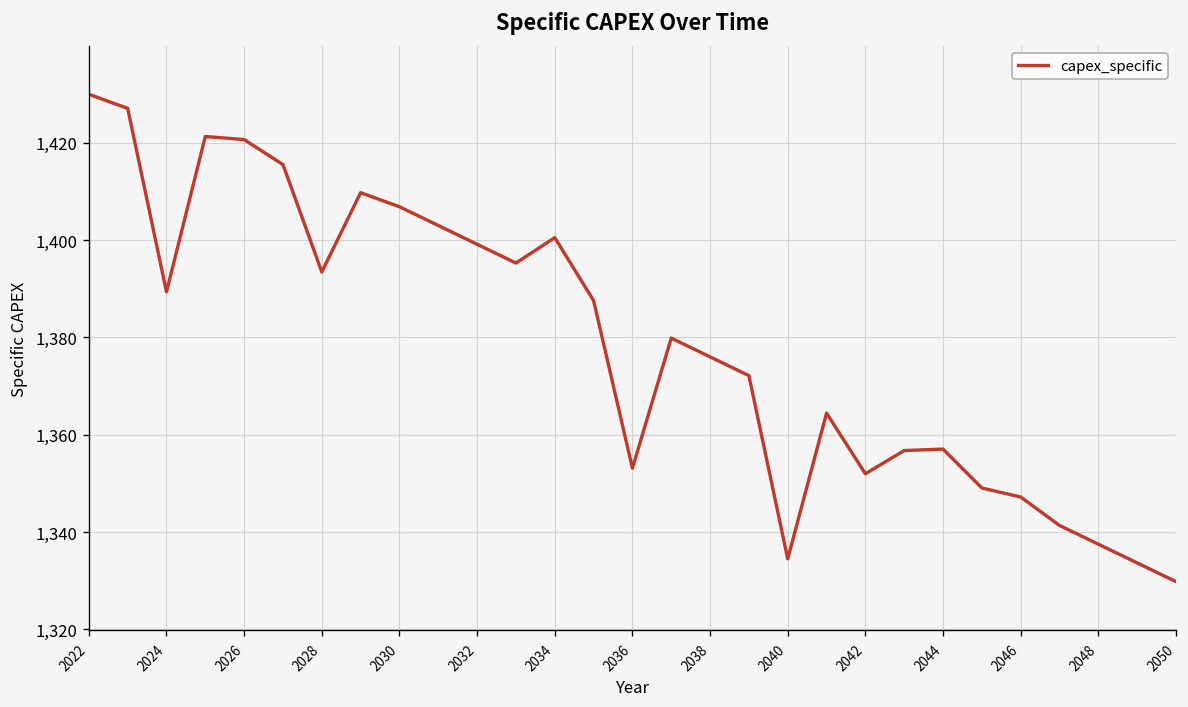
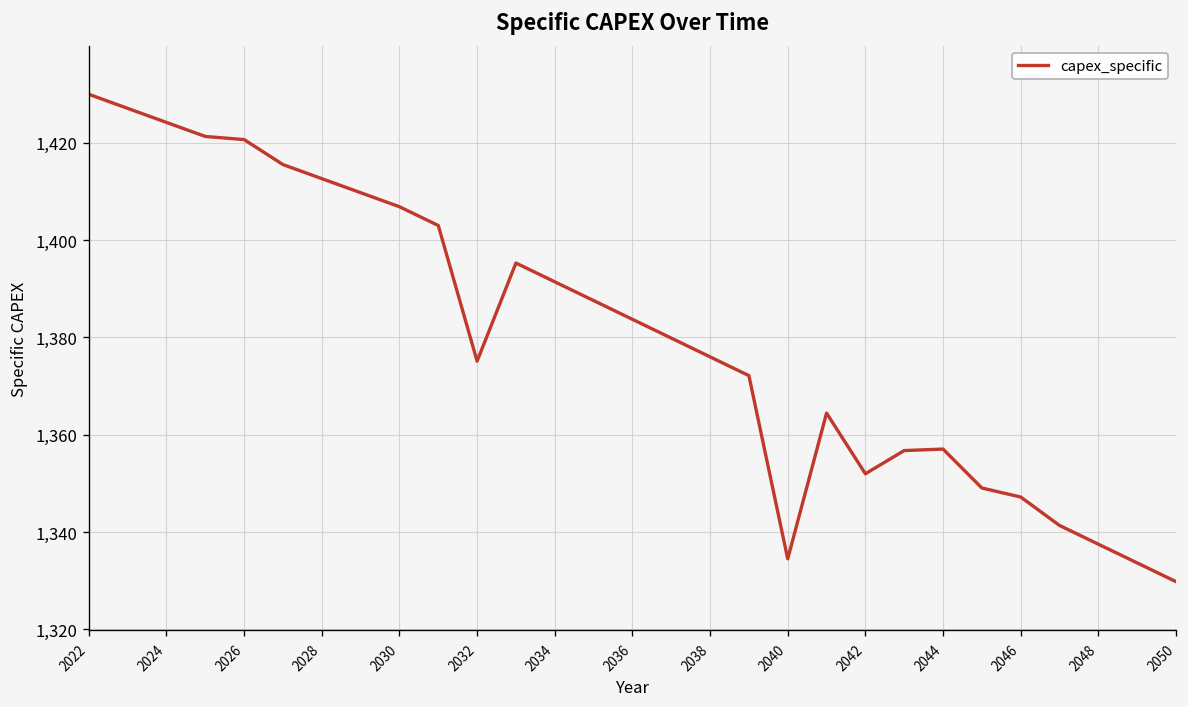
2024: 1,389 -> 1,424
2028: 1,393 -> 1,413
2032: 1,399 -> 1,375
2034: 1,401 -> 1,391
2036: 1,353 -> 1,384
